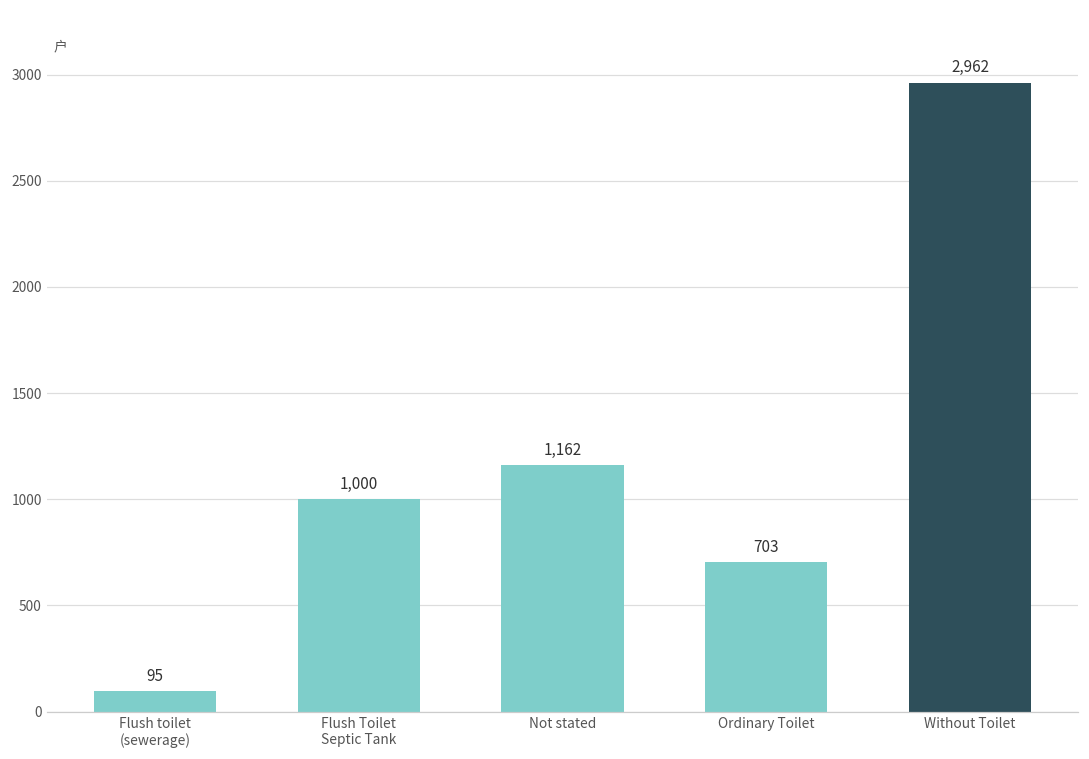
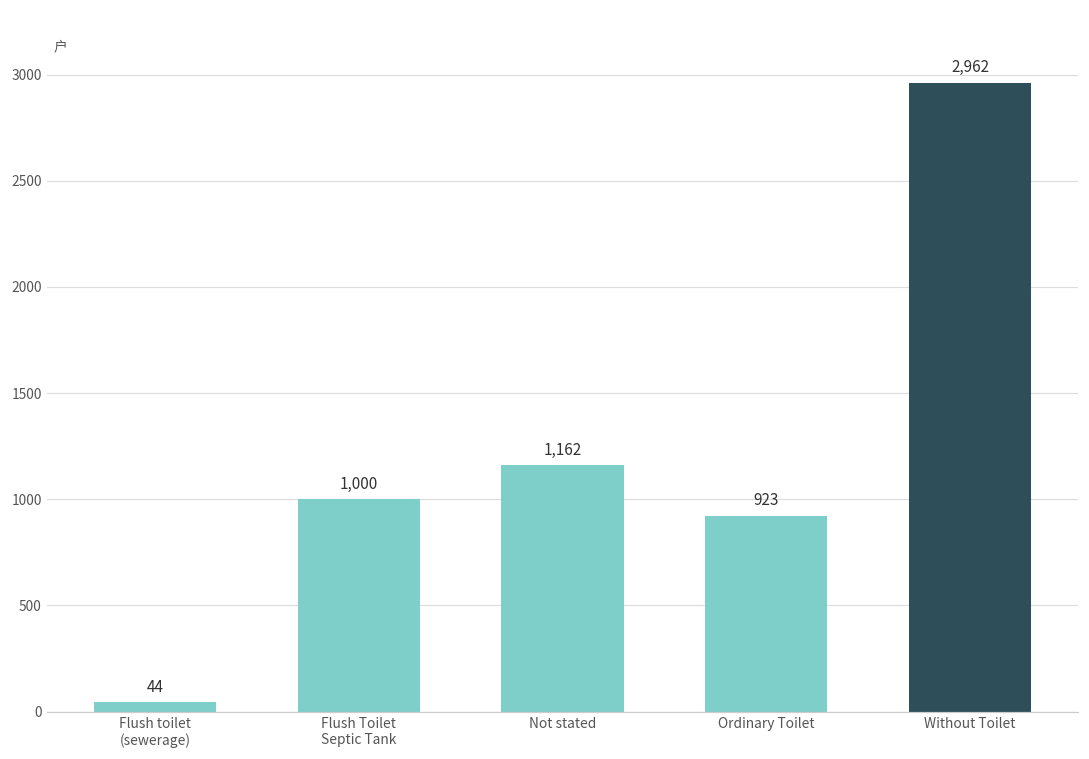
Flush toilet (sewerage): 95 -> 44
Ordinary Toilet: 703 -> 923
